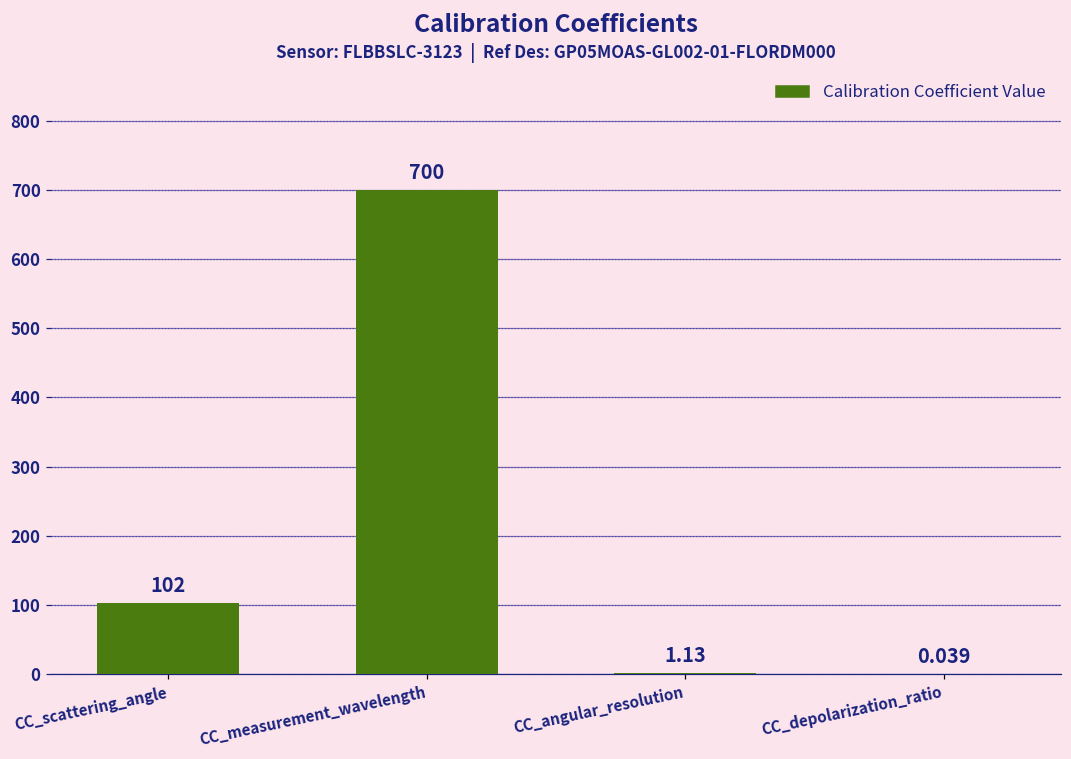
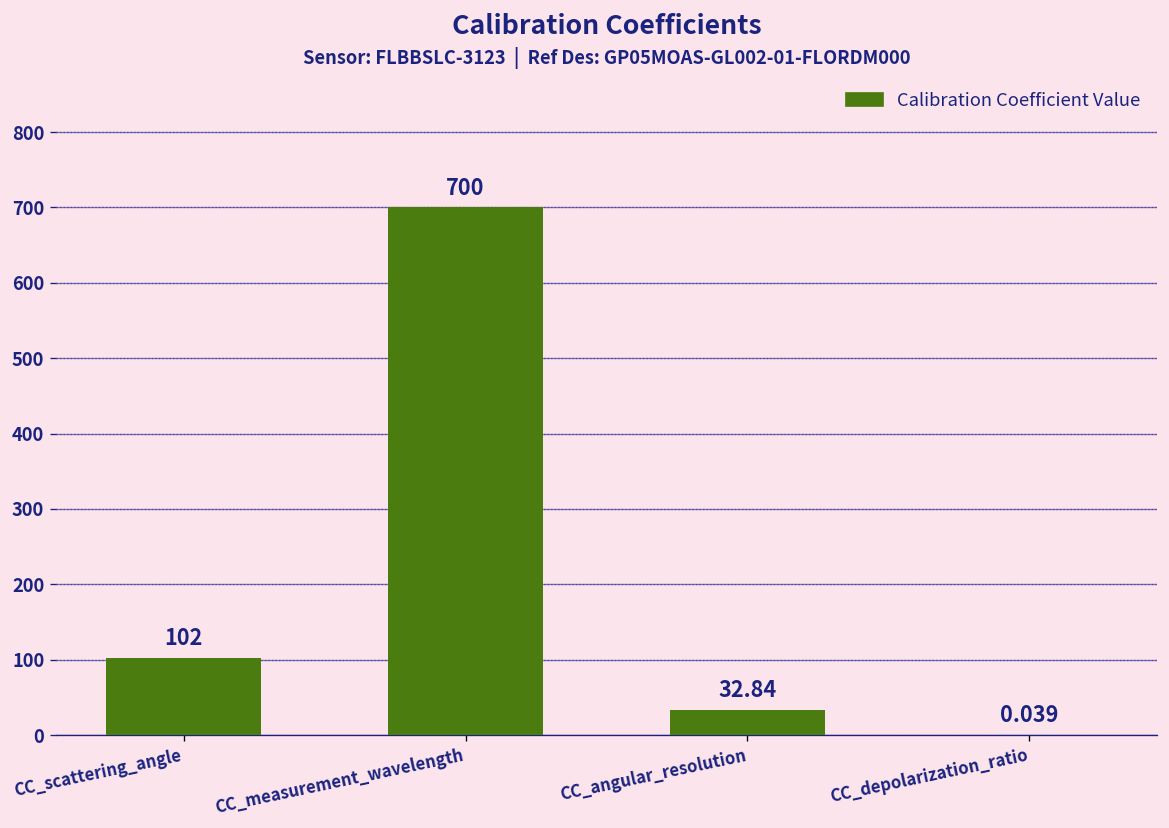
CC_angular_resolution: 1.13 -> 32.84
